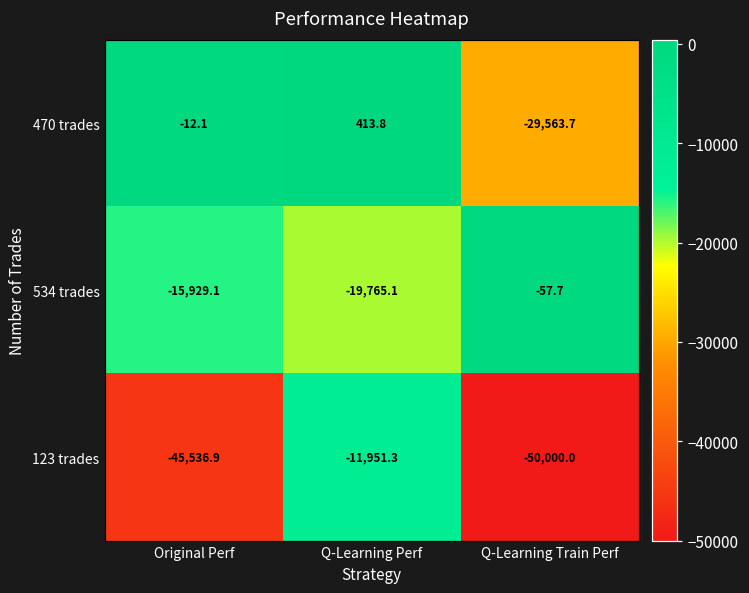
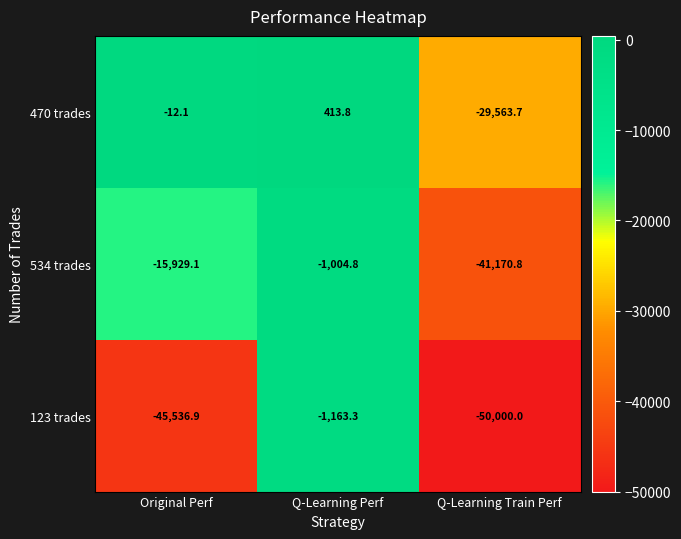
534 trades, Q-Learning Perf: -19,765.1 -> -1,004.8
534 trades, Q-Learning Train Perf: -57.7 -> -41,170.8
123 trades, Q-Learning Perf: -11,951.3 -> -1,163.3
